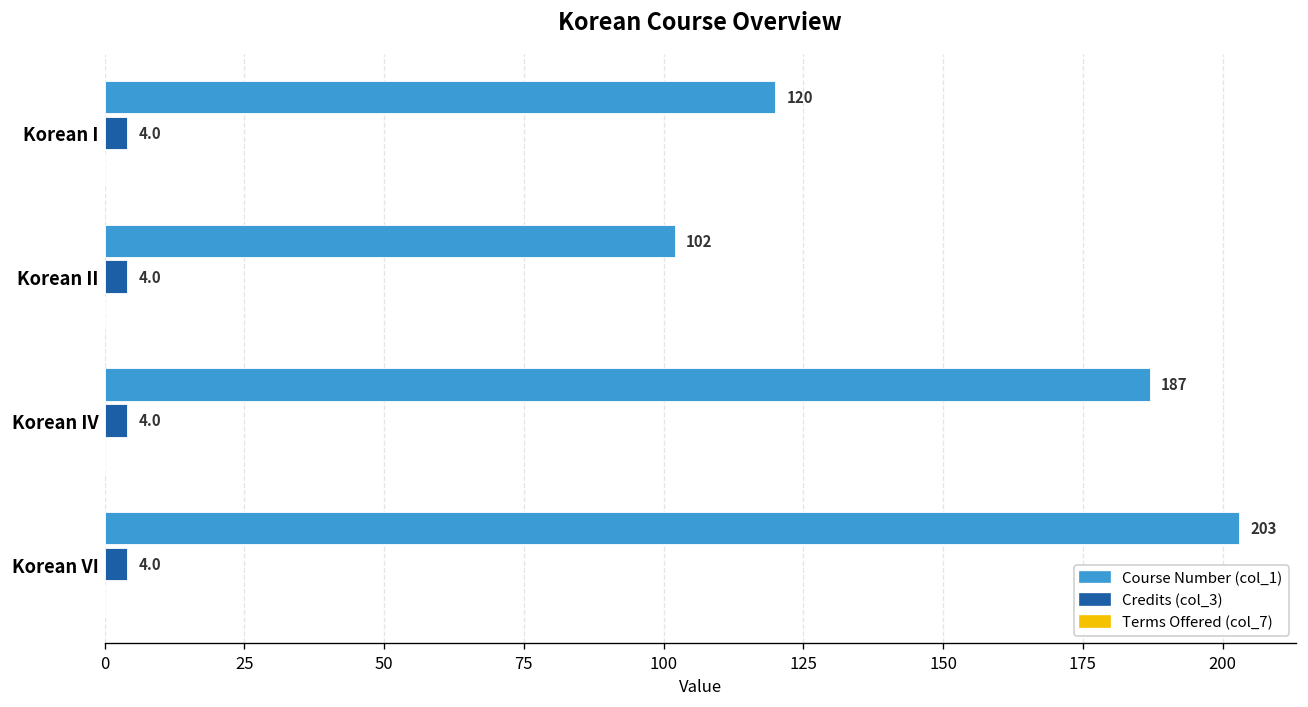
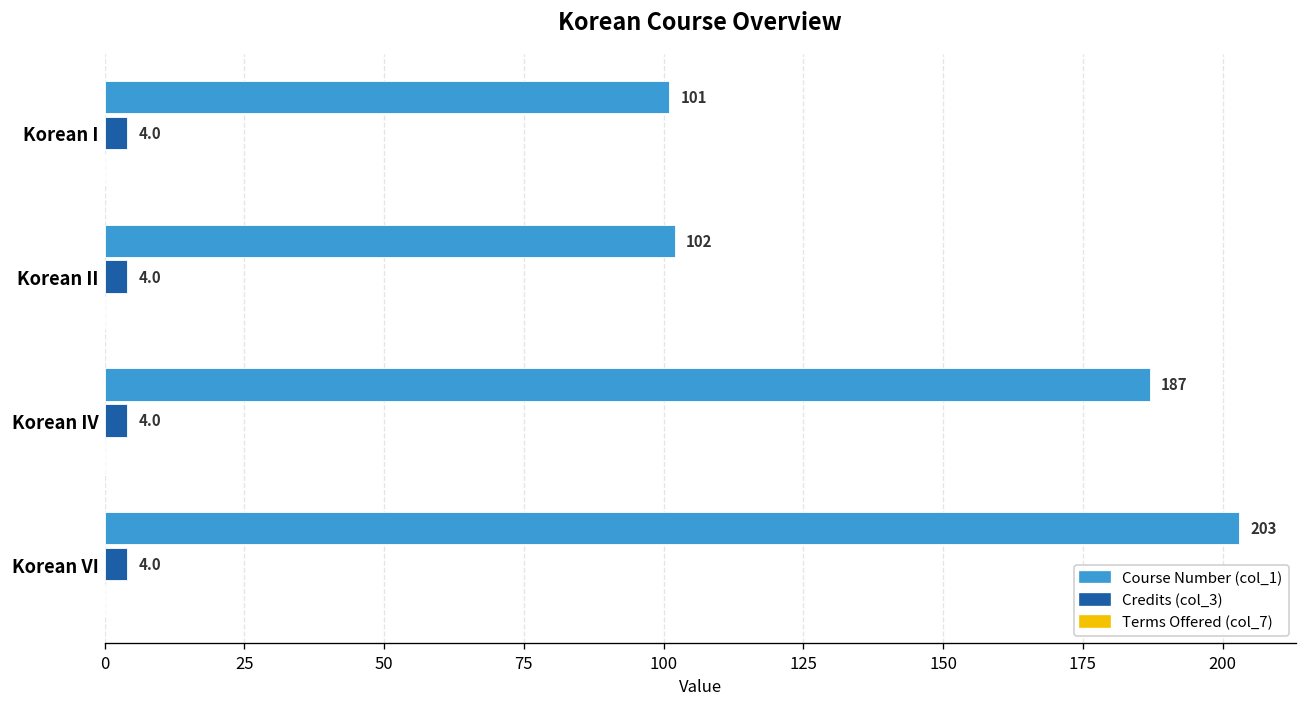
Course Number (col_1), Korean I: 120 -> 101
